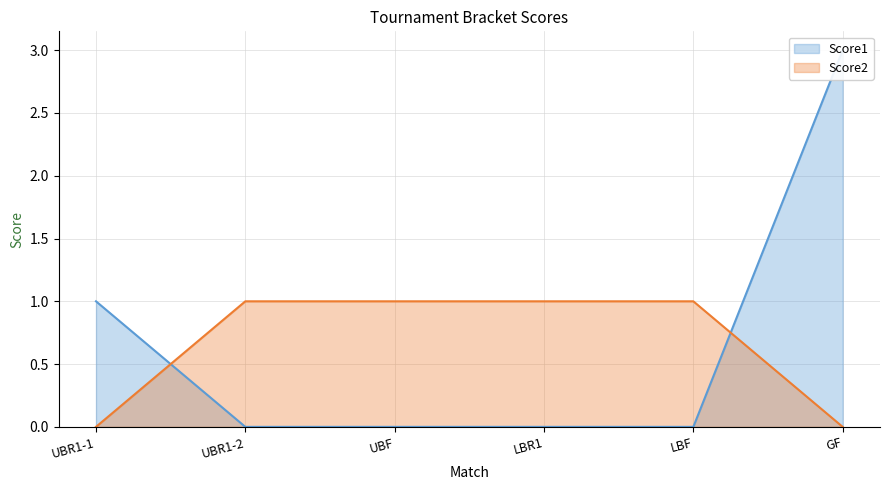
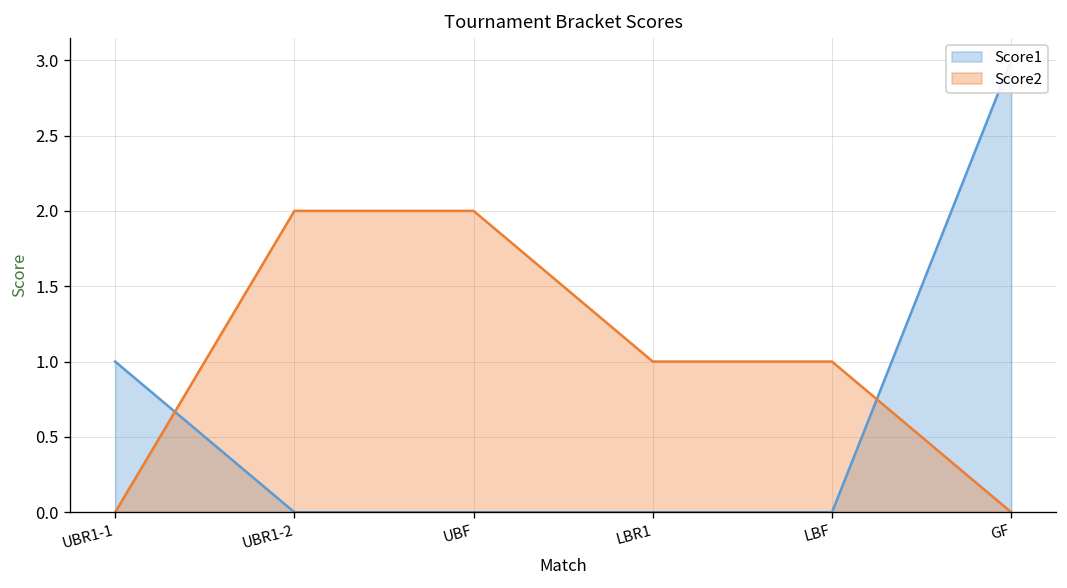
Score2, UBR1-2: 1 -> 2
Score2, UBF: 1 -> 2
